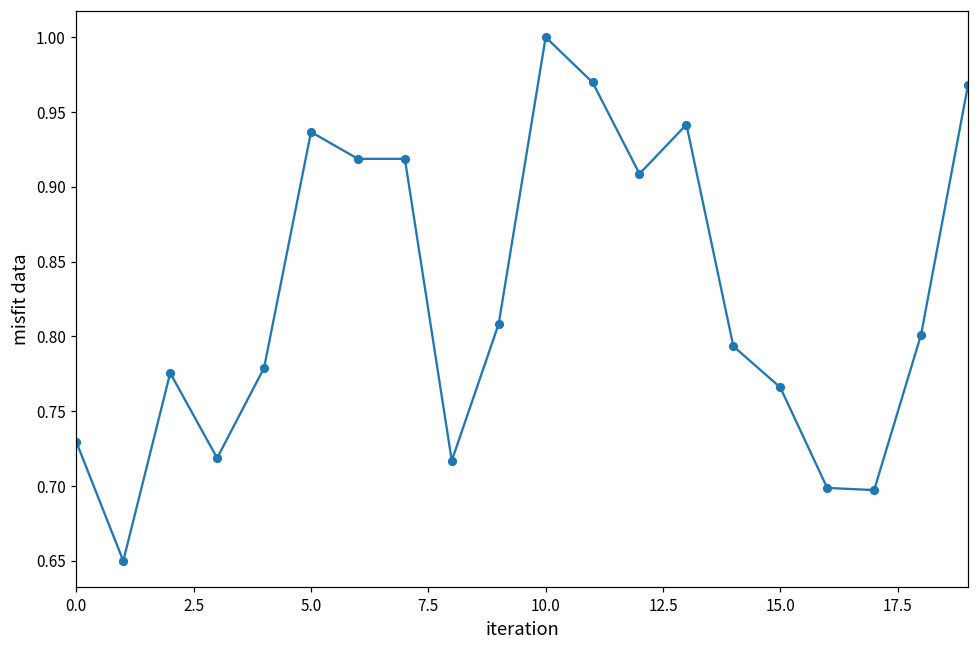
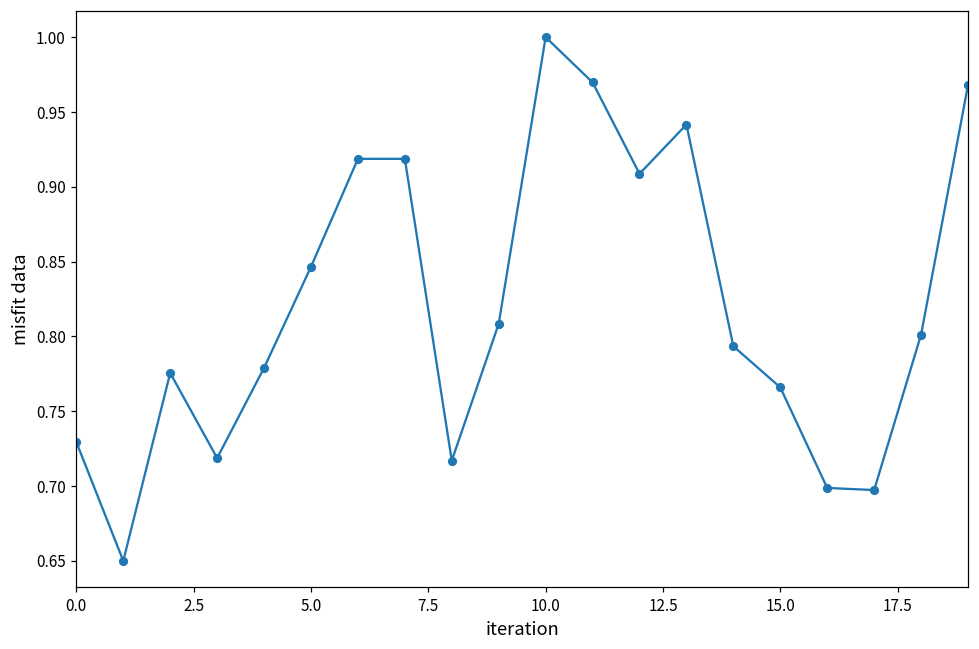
5.0: 0.937 -> 0.847
